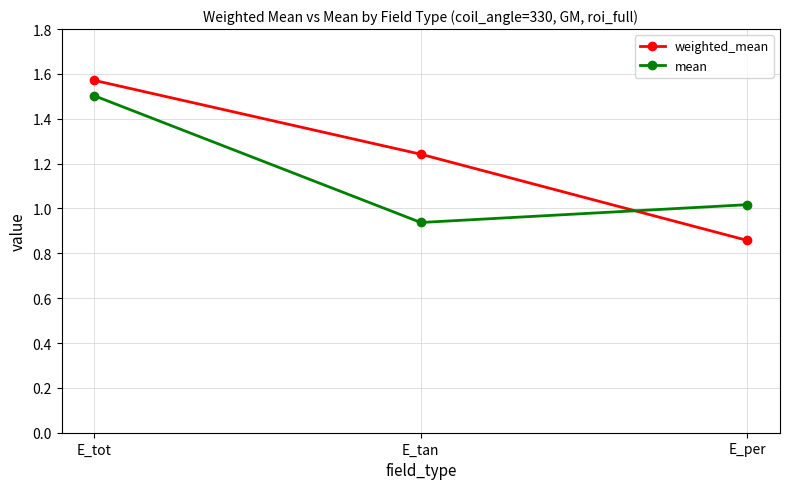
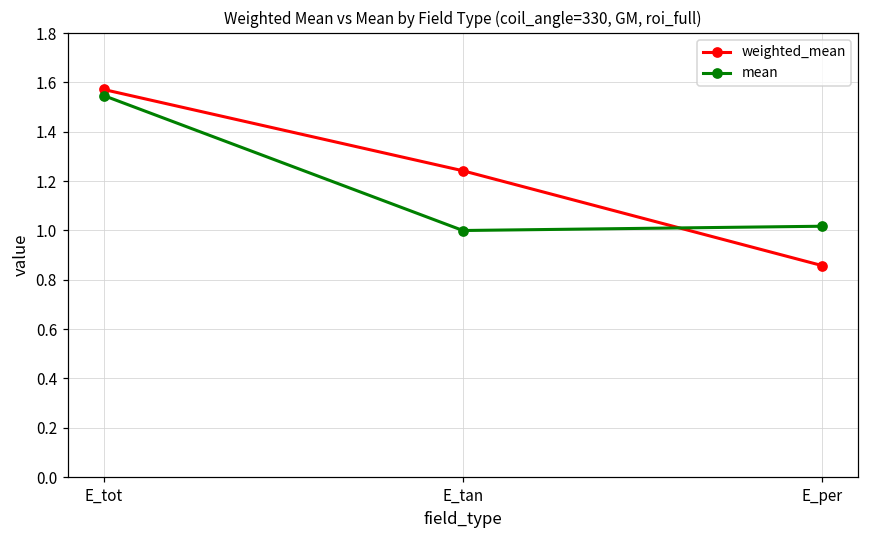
mean, E_tot: 1.50 -> 1.55
mean, E_tan: 0.94 -> 1.00
